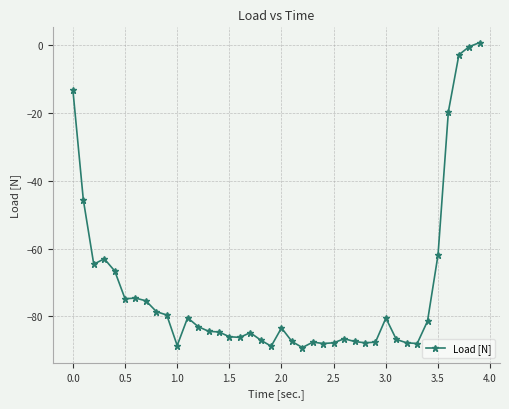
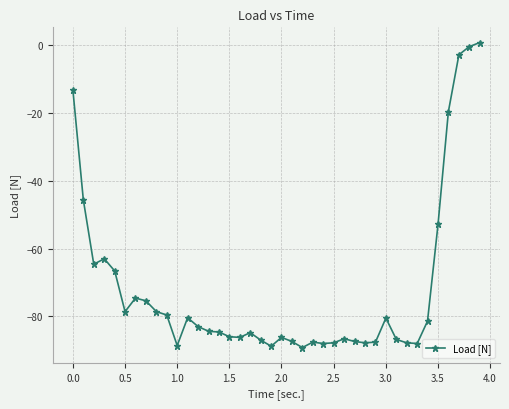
0.5: -75 -> -79
2.0: -83 -> -86
3.5: -62 -> -53
